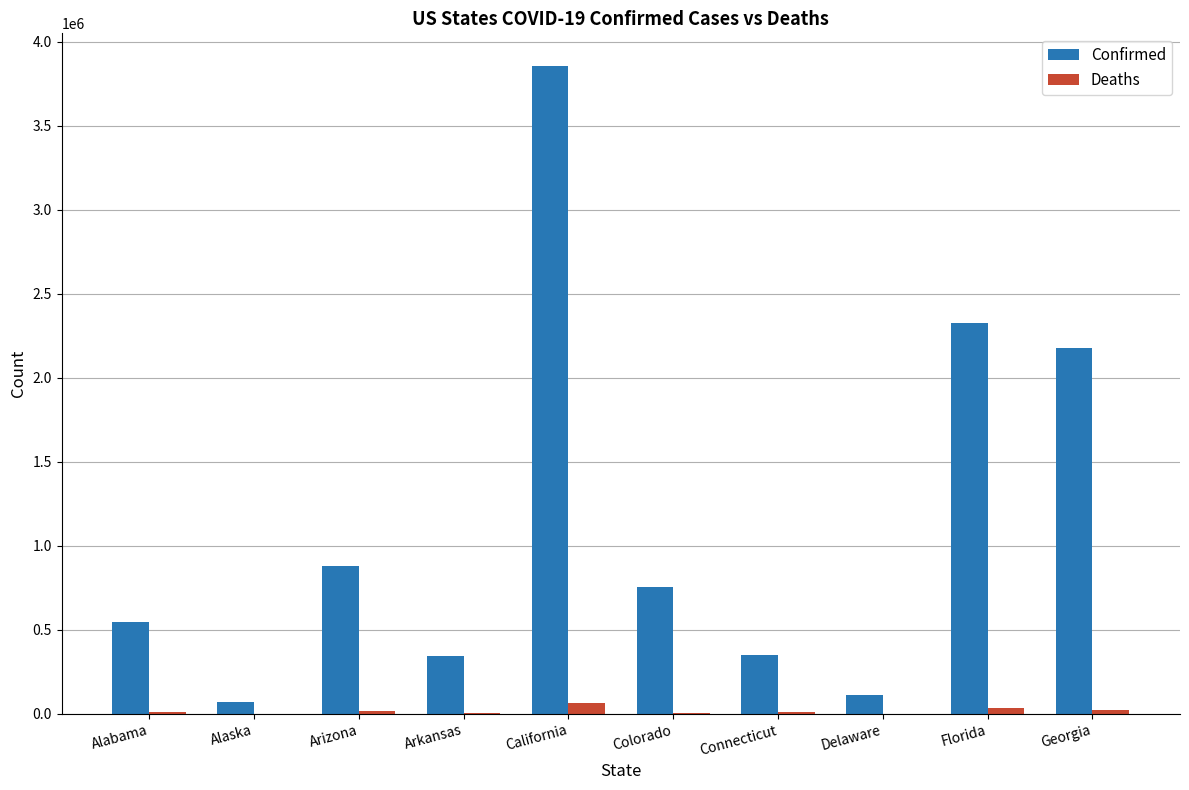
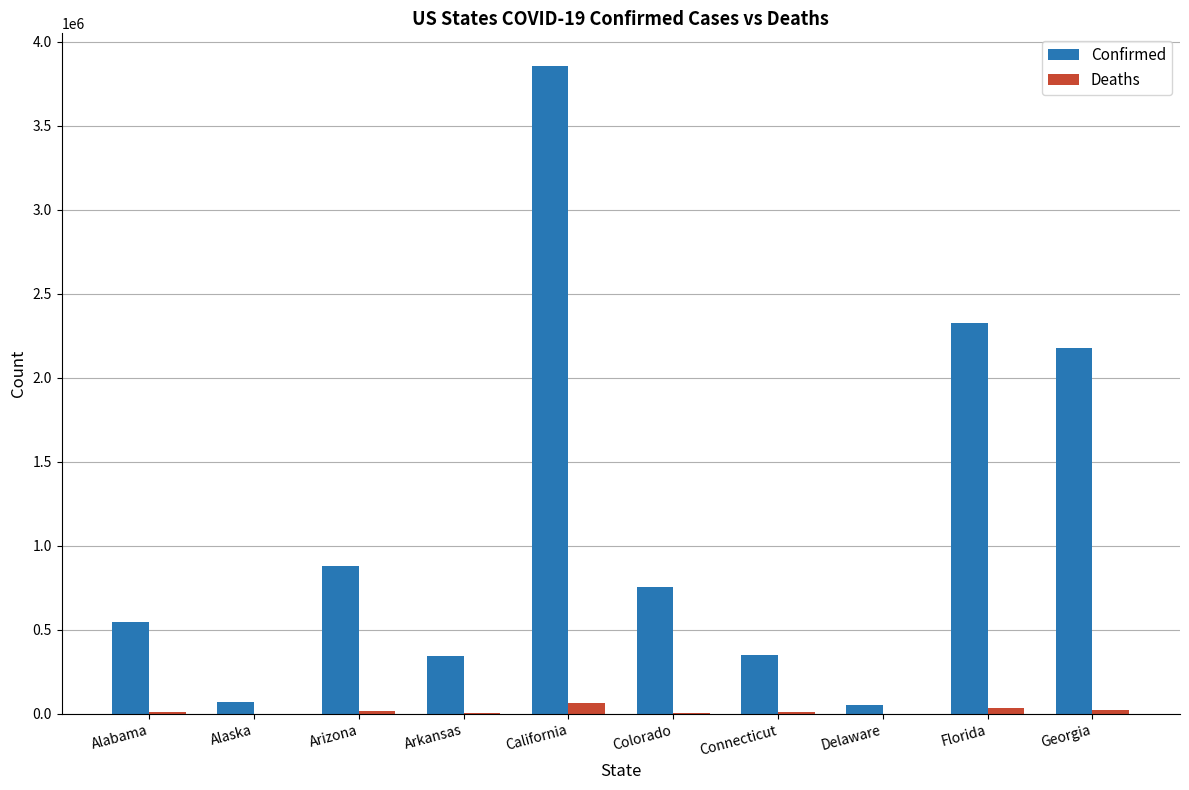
Confirmed, Delaware: 110000 -> 50000
